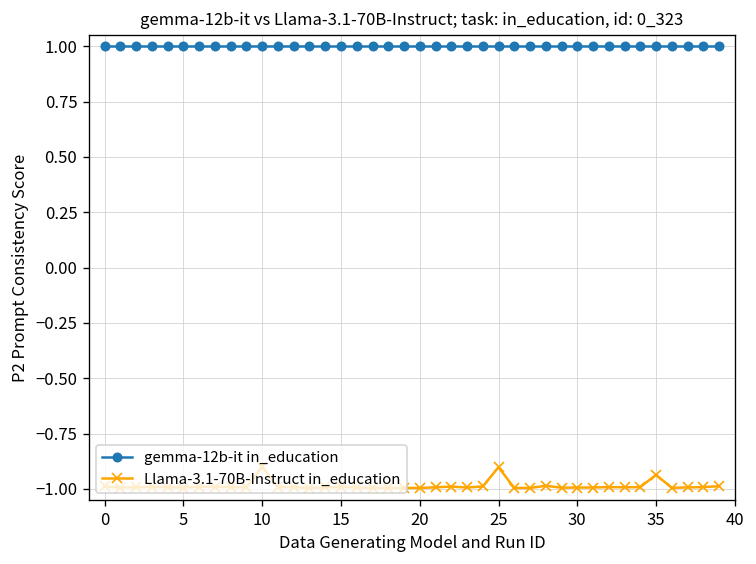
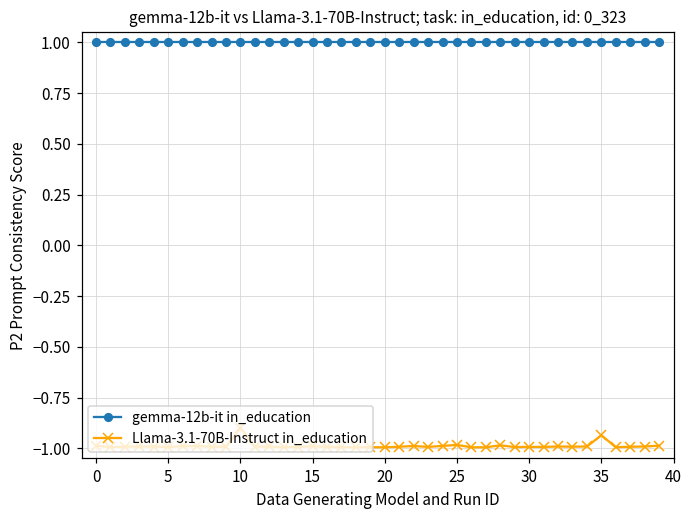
Llama-3.1-70B-Instruct in_education, 25: -0.90 -> -0.98
